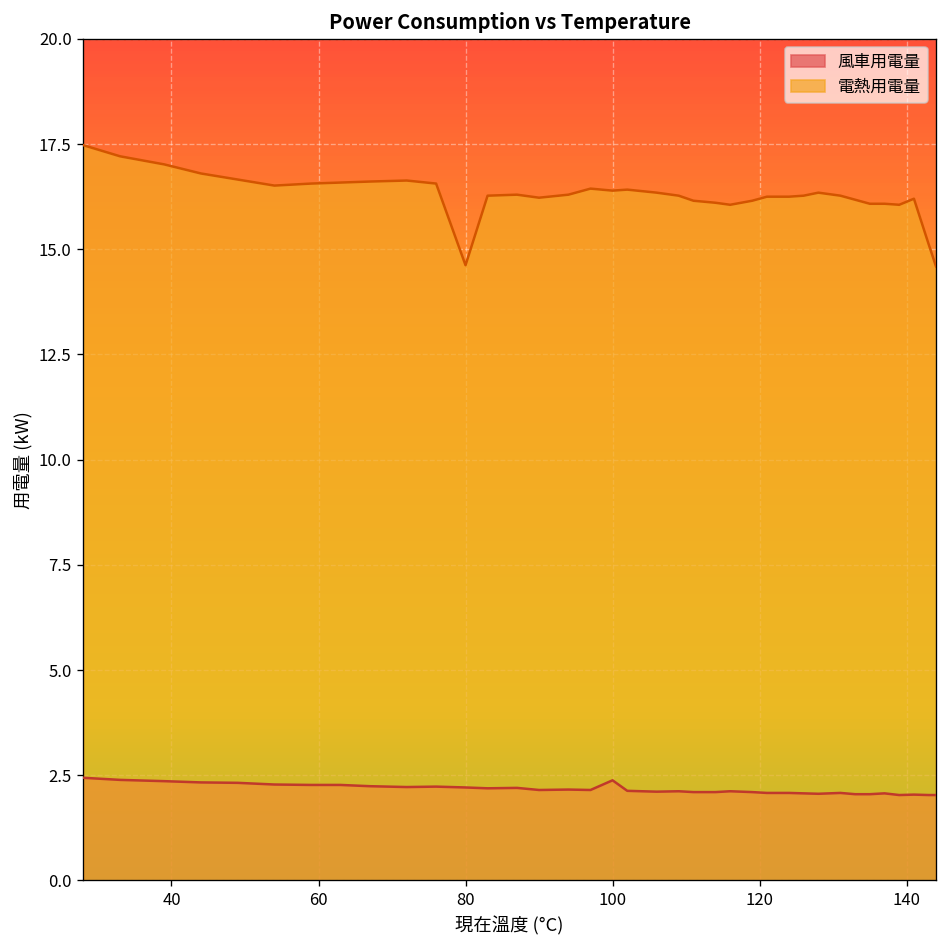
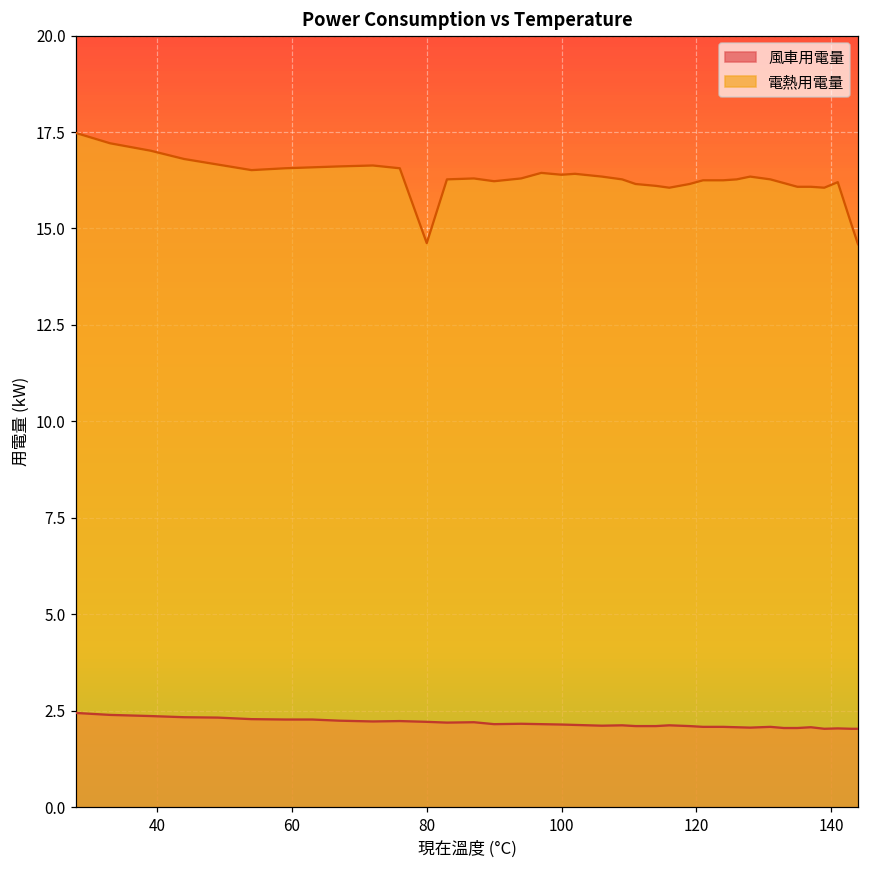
風車用電量, 100: 2.4 -> 2.1
